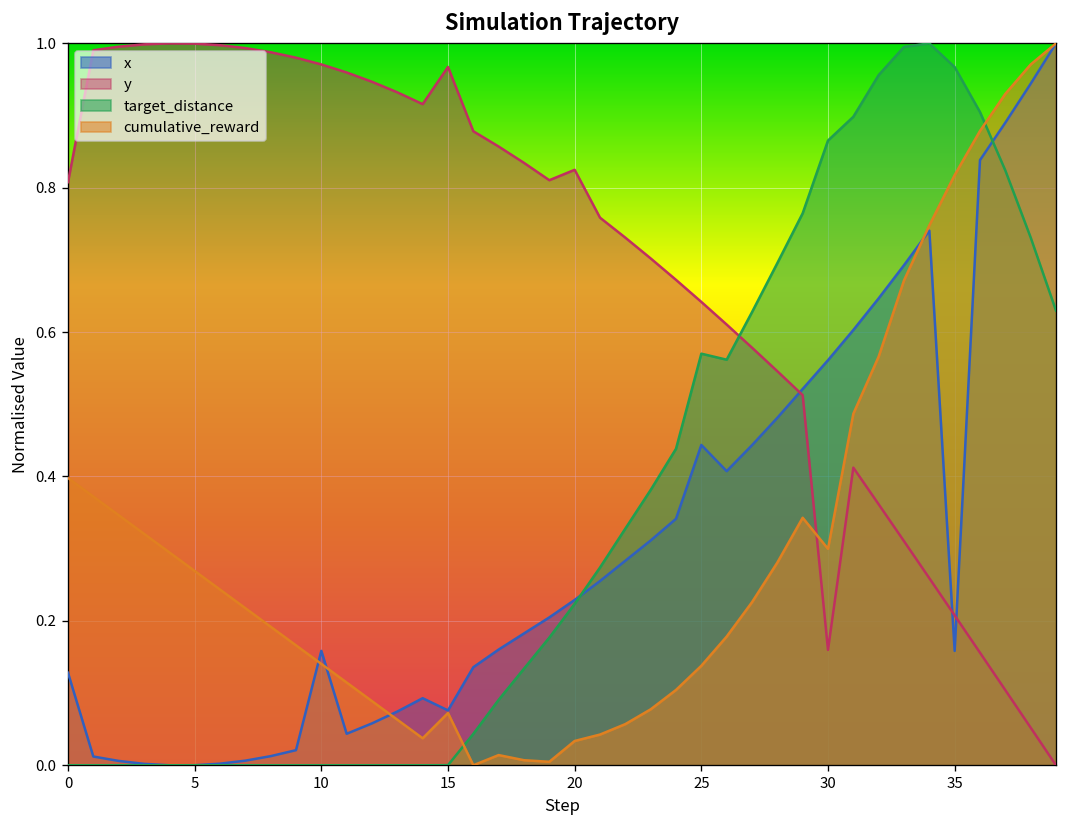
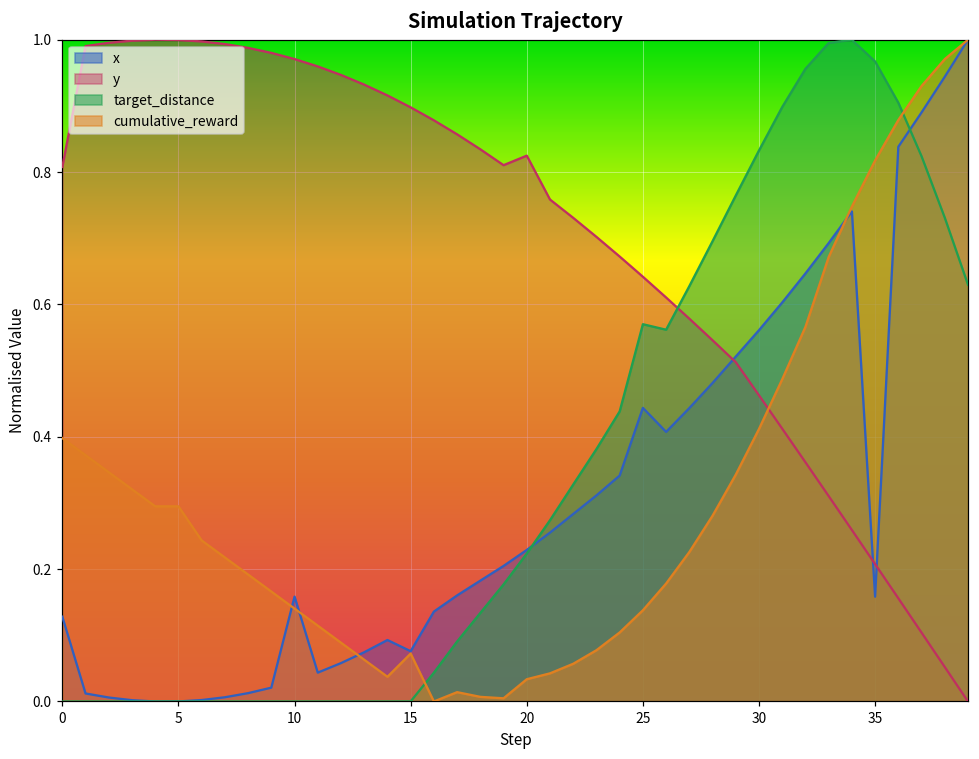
cumulative_reward, 5: 0.27 -> 0.29
y, 15: 0.97 -> 0.90
y, 30: 0.16 -> 0.46
target_distance, 30: 0.87 -> 0.83
cumulative_reward, 30: 0.30 -> 0.41
